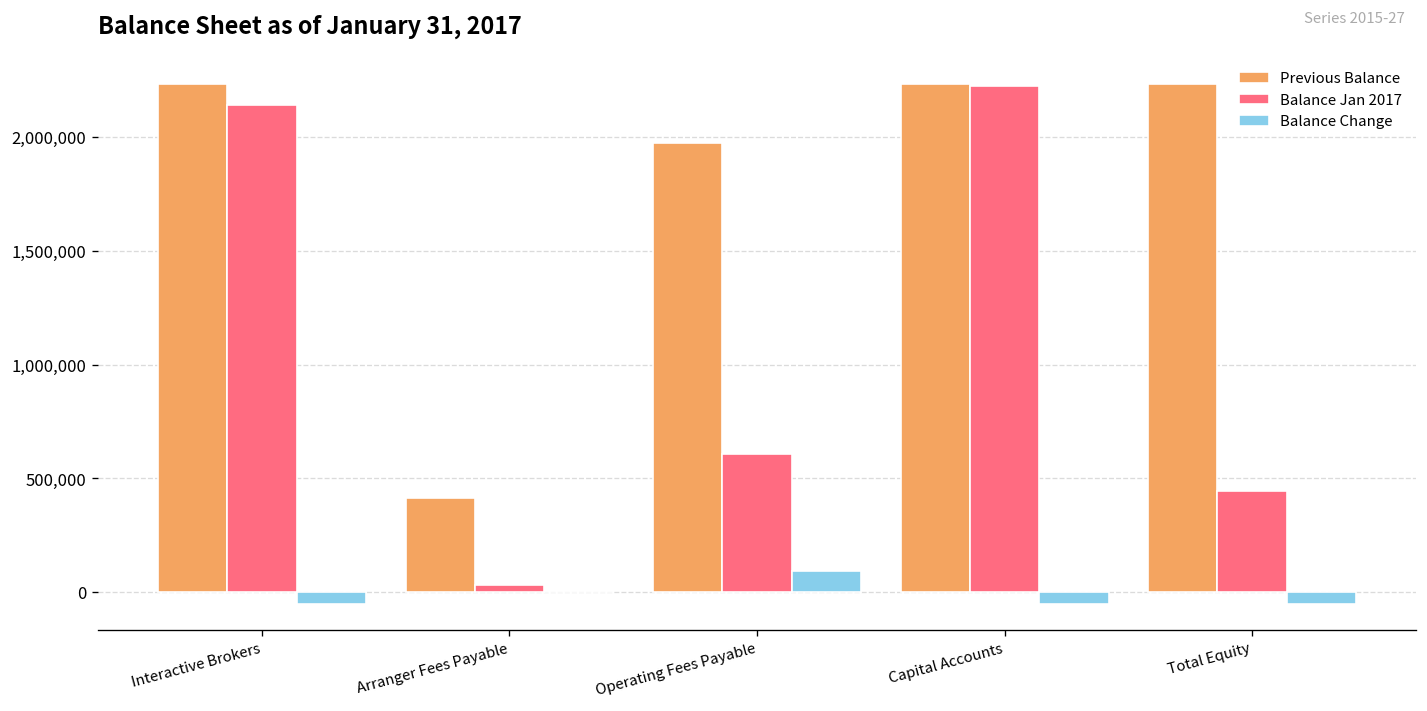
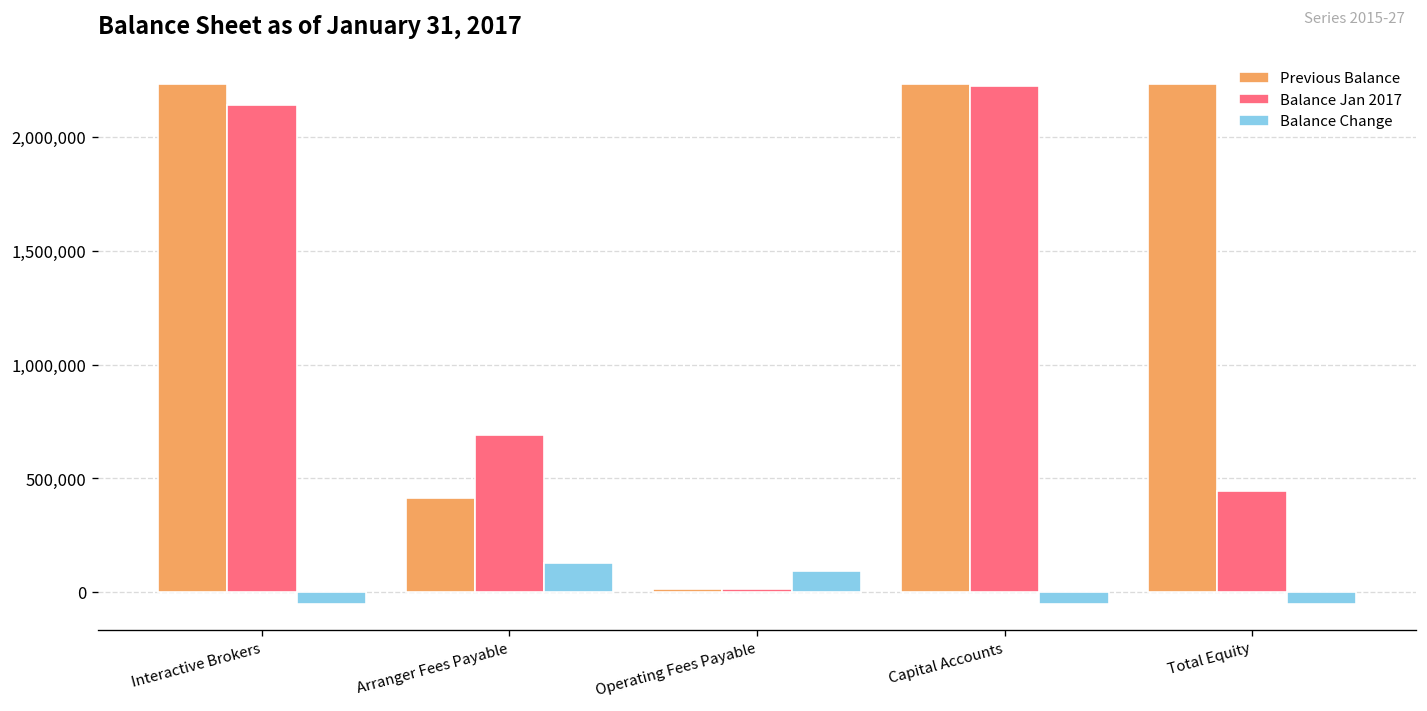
Balance Jan 2017, Arranger Fees Payable: 30,000 -> 690,000
Balance Change, Arranger Fees Payable: 0 -> 130,000
Previous Balance, Operating Fees Payable: 1,970,000 -> 20,000
Balance Jan 2017, Operating Fees Payable: 610,000 -> 20,000
